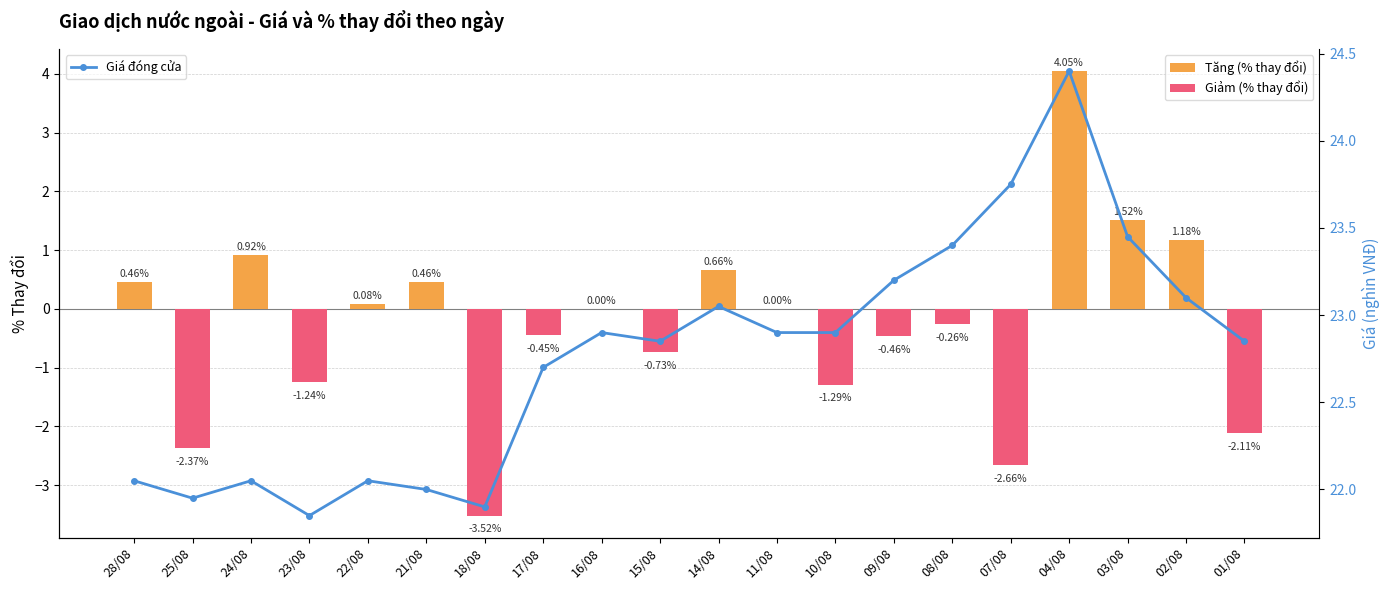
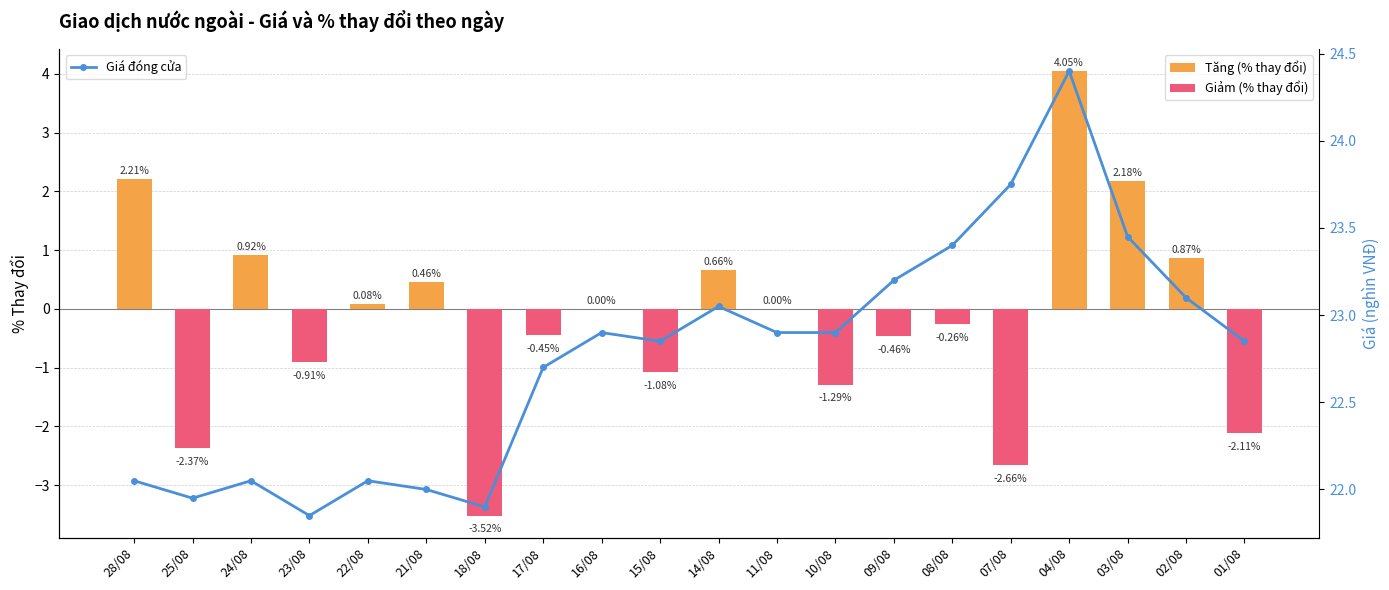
Tăng (% thay đổi), 28/08: 0.46% -> 2.21%
Giảm (% thay đổi), 23/08: -1.24% -> -0.91%
Giảm (% thay đổi), 15/08: -0.73% -> -1.08%
Tăng (% thay đổi), 03/08: 1.52% -> 2.18%
Tăng (% thay đổi), 02/08: 1.18% -> 0.87%
